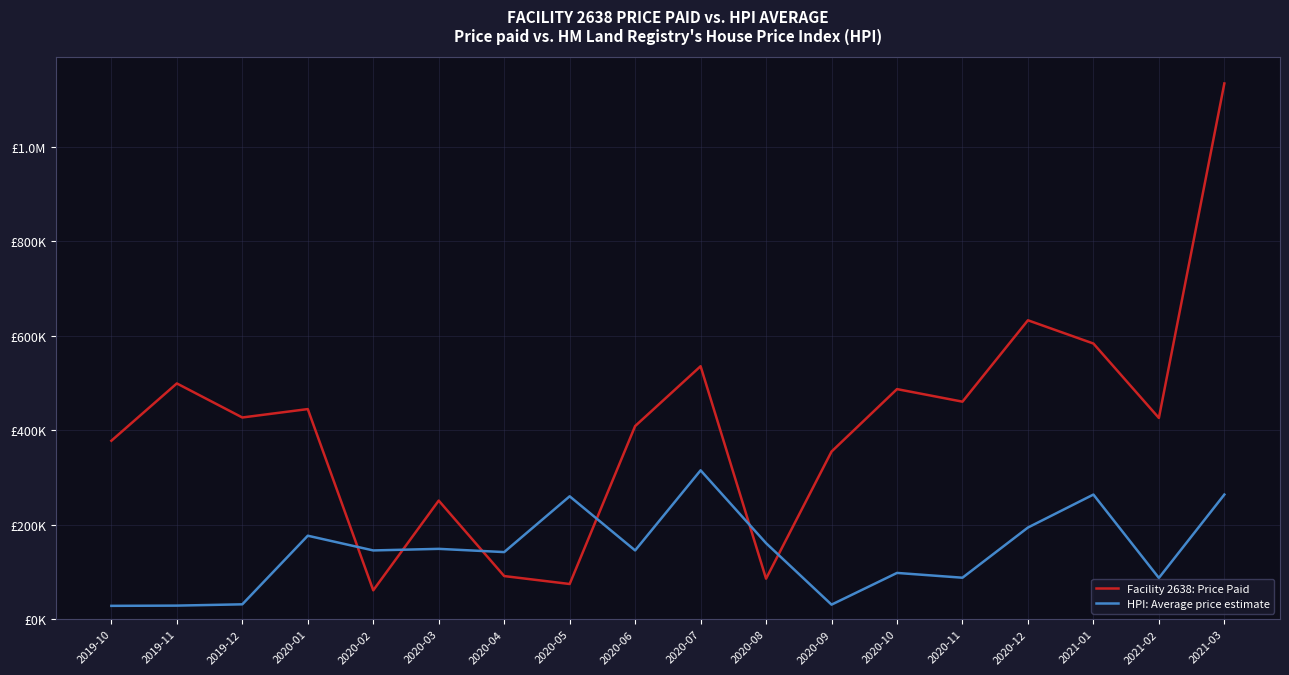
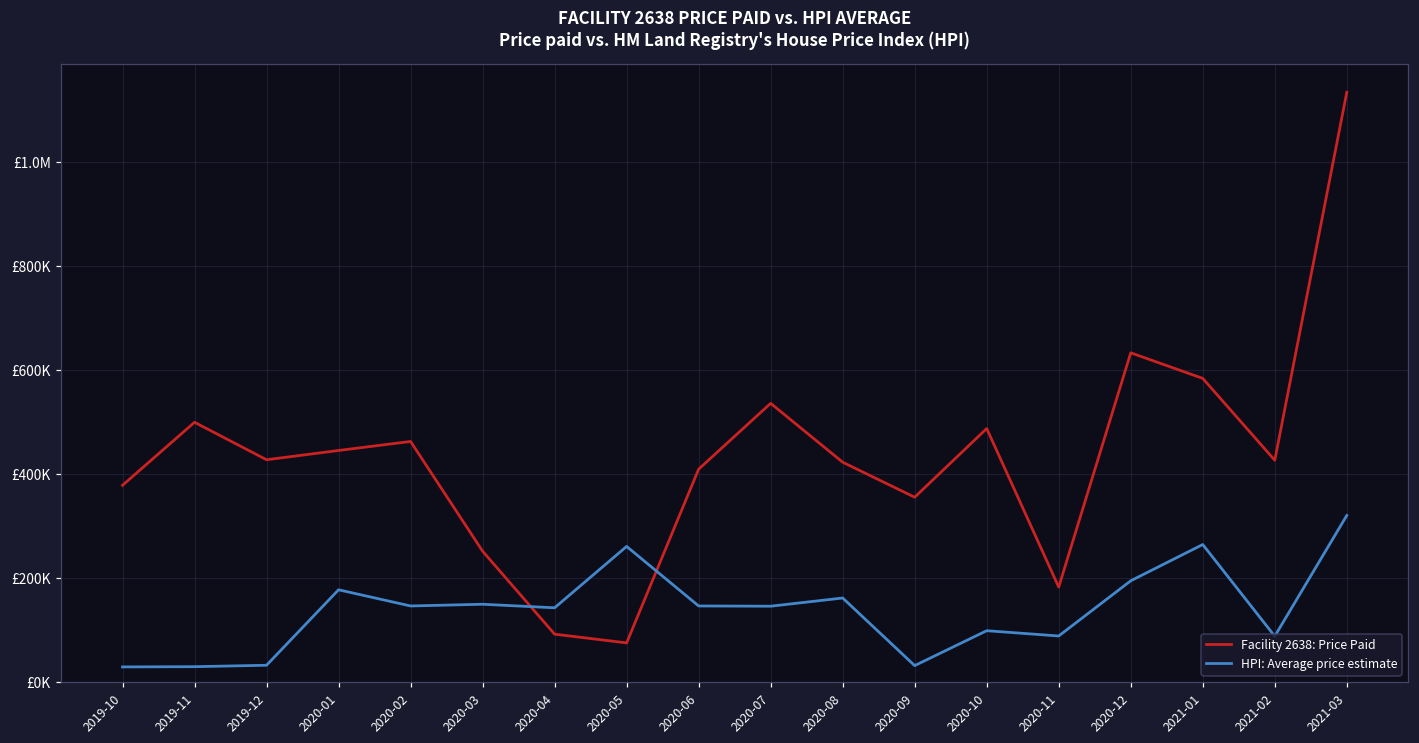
Facility 2638: Price Paid, 2020-02: £60000 -> £460000
HPI: Average price estimate, 2020-07: £320000 -> £150000
Facility 2638: Price Paid, 2020-08: £90000 -> £420000
Facility 2638: Price Paid, 2020-11: £460000 -> £180000
HPI: Average price estimate, 2021-03: £260000 -> £320000
